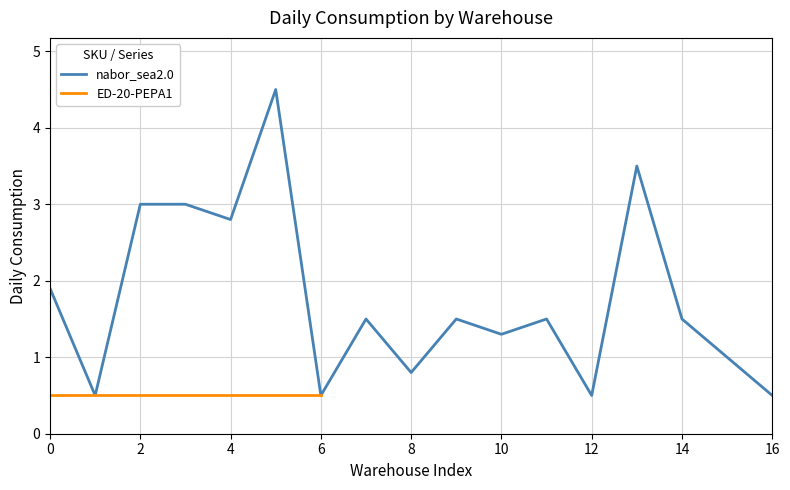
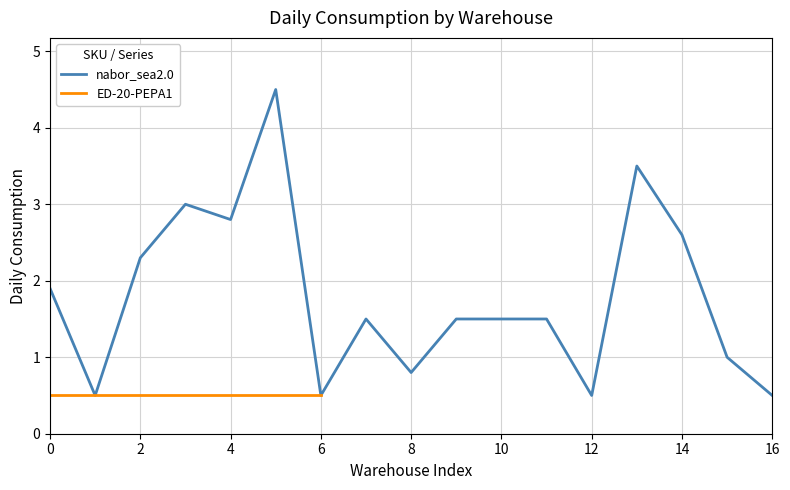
nabor_sea2.0, 2: 3.0 -> 2.3
nabor_sea2.0, 10: 1.3 -> 1.5
nabor_sea2.0, 14: 1.5 -> 2.6
